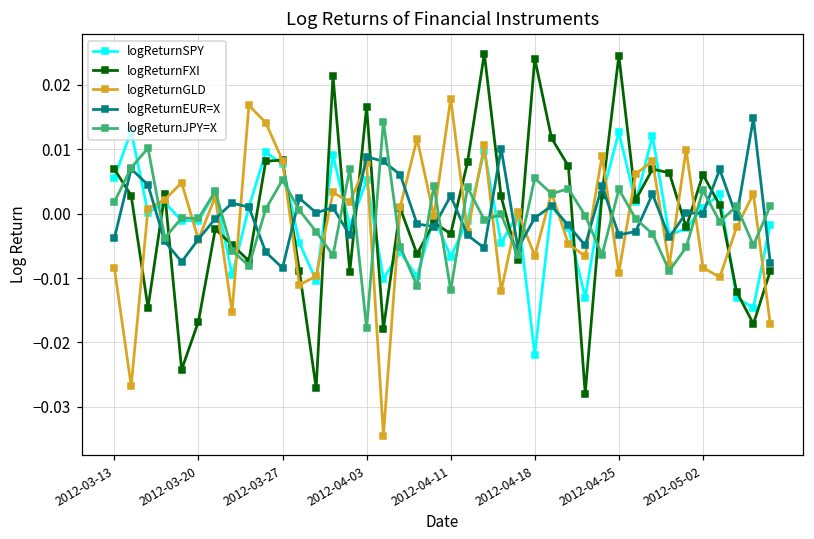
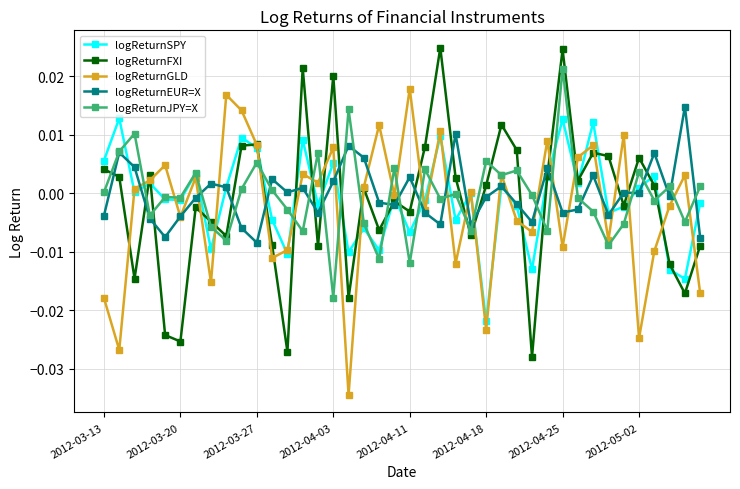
logReturnFXI, 2012-03-13: 0.007 -> 0.004
logReturnGLD, 2012-03-13: -0.008 -> -0.018
logReturnJPY=X, 2012-03-13: 0.002 -> 0.000
logReturnFXI, 2012-03-20: -0.017 -> -0.025
logReturnFXI, 2012-04-03: 0.017 -> 0.020
logReturnEUR=X, 2012-04-03: 0.009 -> 0.002
logReturnFXI, 2012-04-18: 0.024 -> 0.001
logReturnGLD, 2012-04-18: -0.007 -> -0.023
logReturnJPY=X, 2012-04-25: 0.004 -> 0.021
logReturnGLD, 2012-05-02: -0.008 -> -0.025
